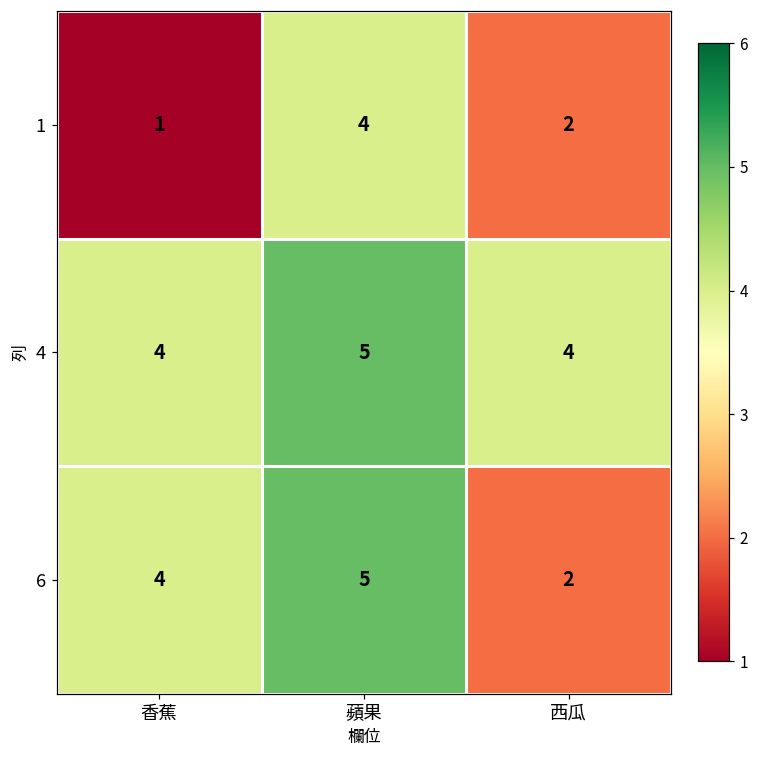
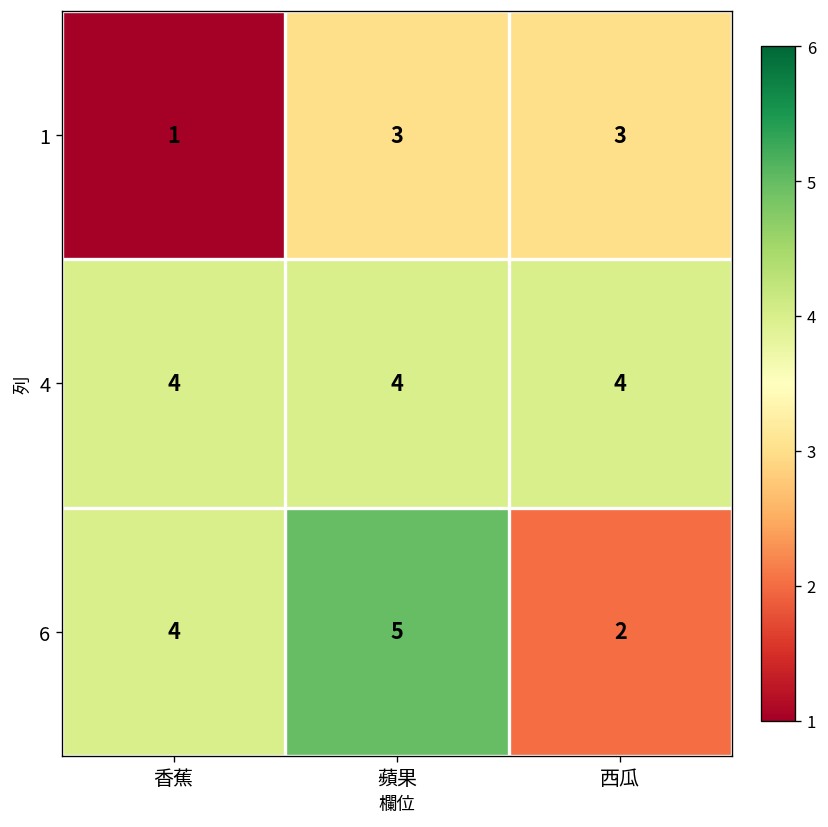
1, 蘋果: 4 -> 3
1, 西瓜: 2 -> 3
4, 蘋果: 5 -> 4
